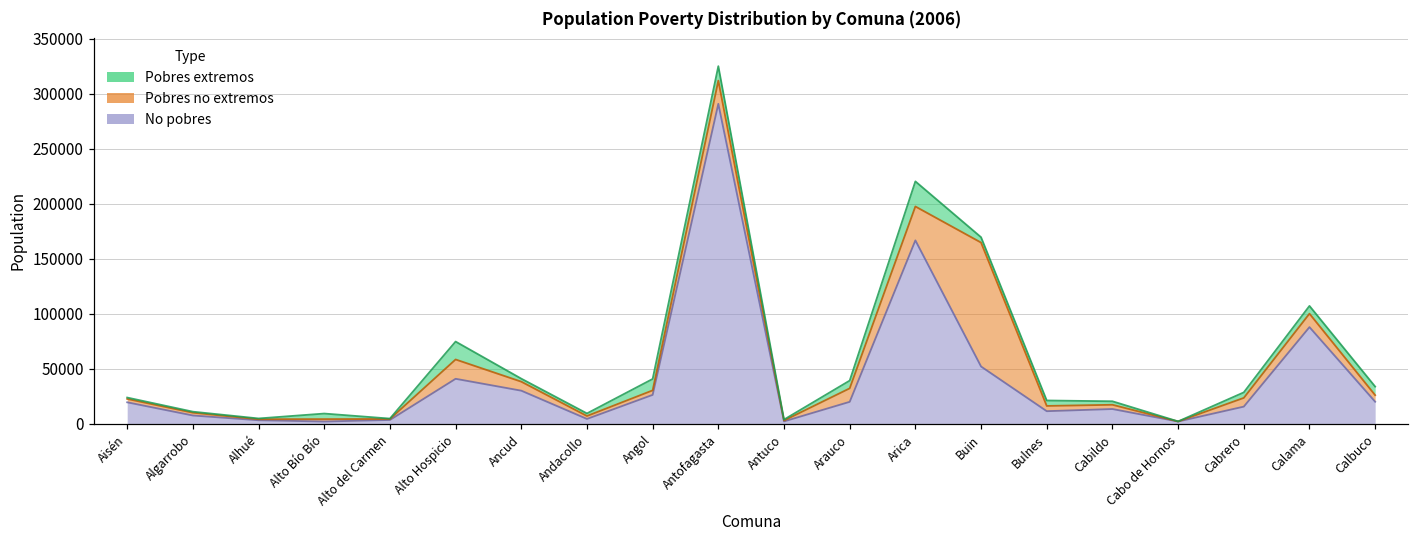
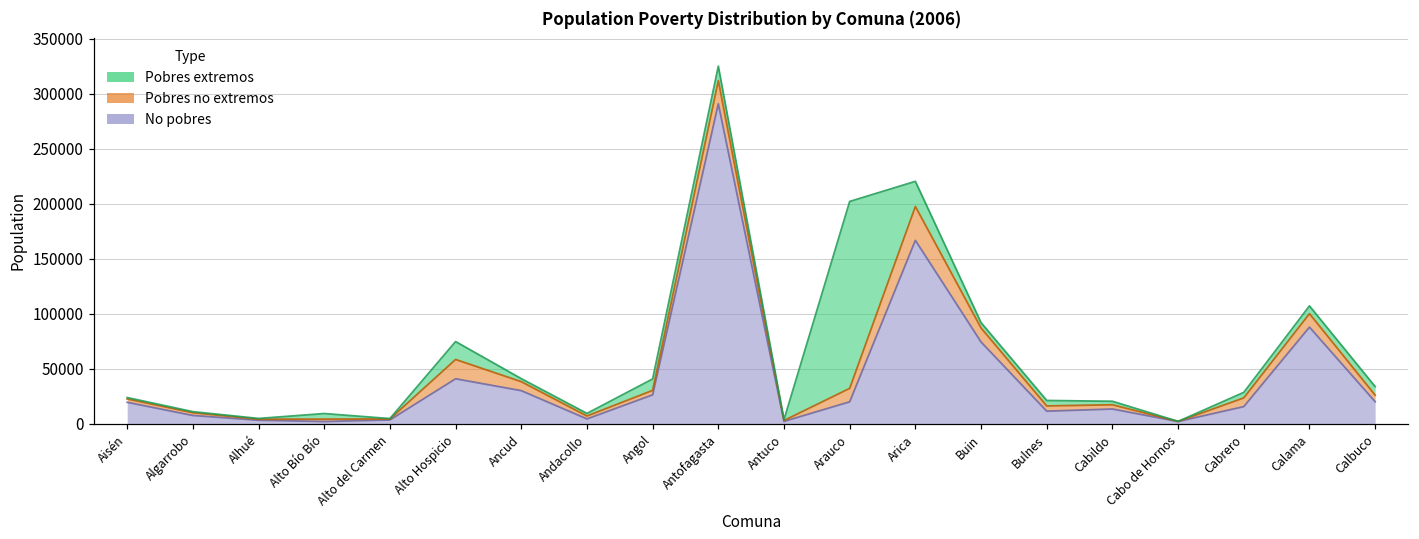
Pobres extremos, Arauco: 10000 -> 170000
No pobres, Buin: 50000 -> 70000
Pobres no extremos, Buin: 110000 -> 10000
